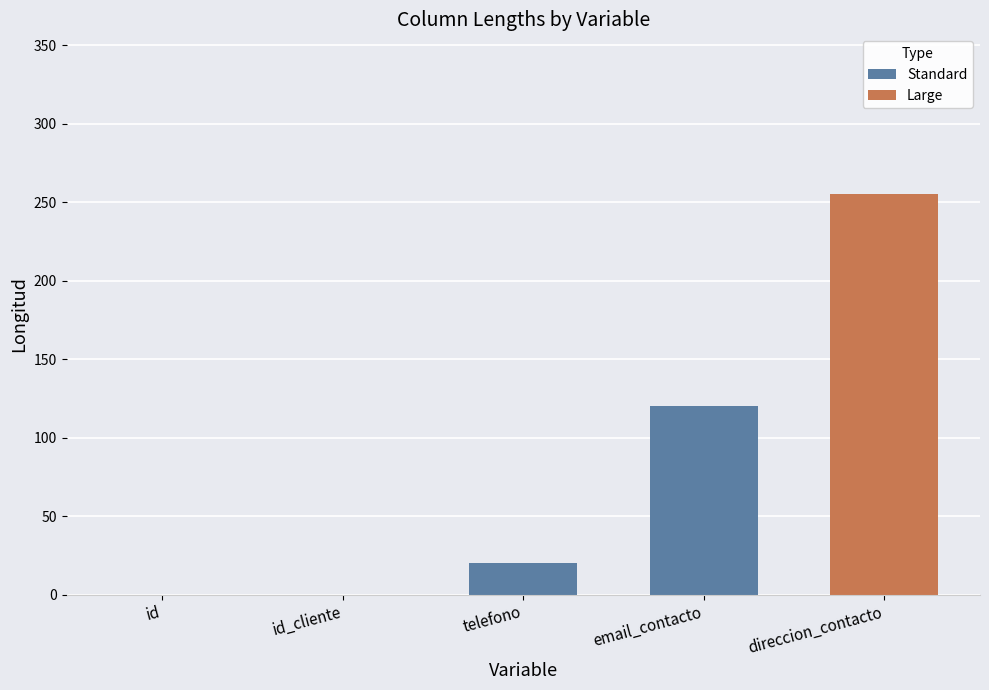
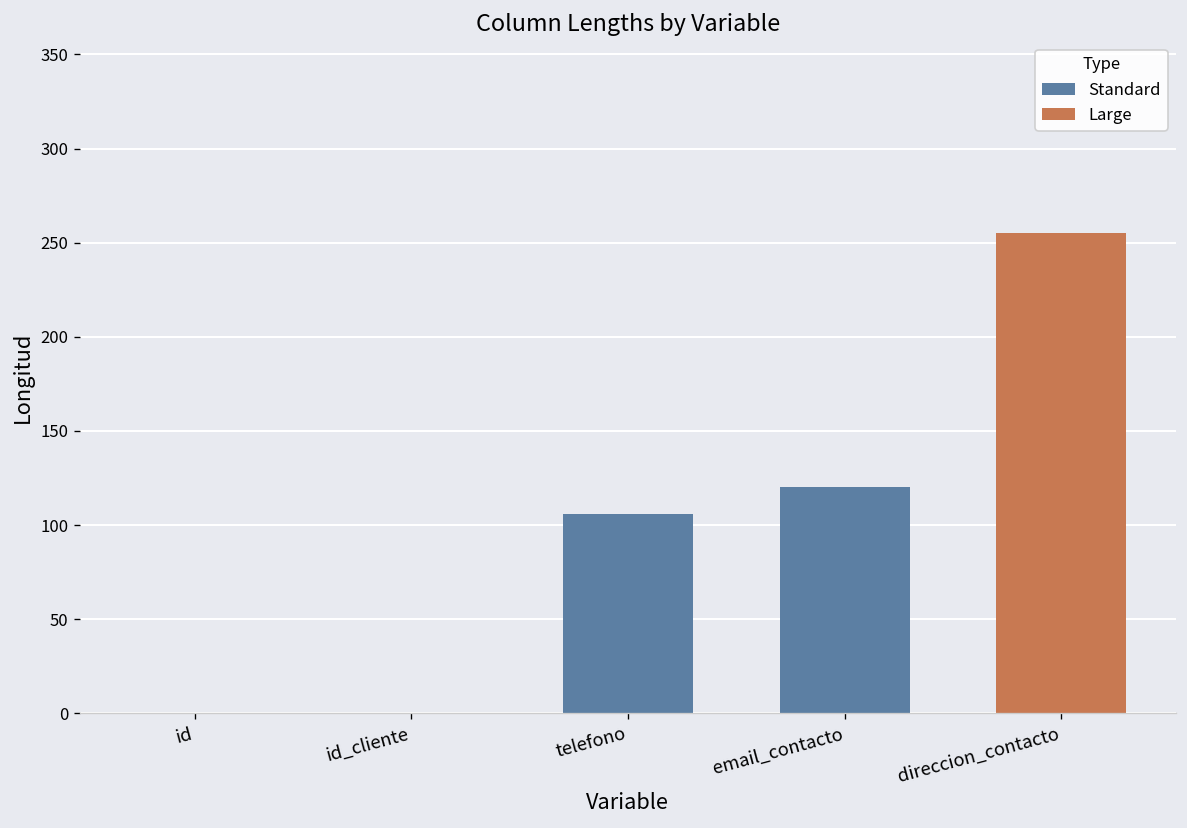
Standard, telefono: 20 -> 106
